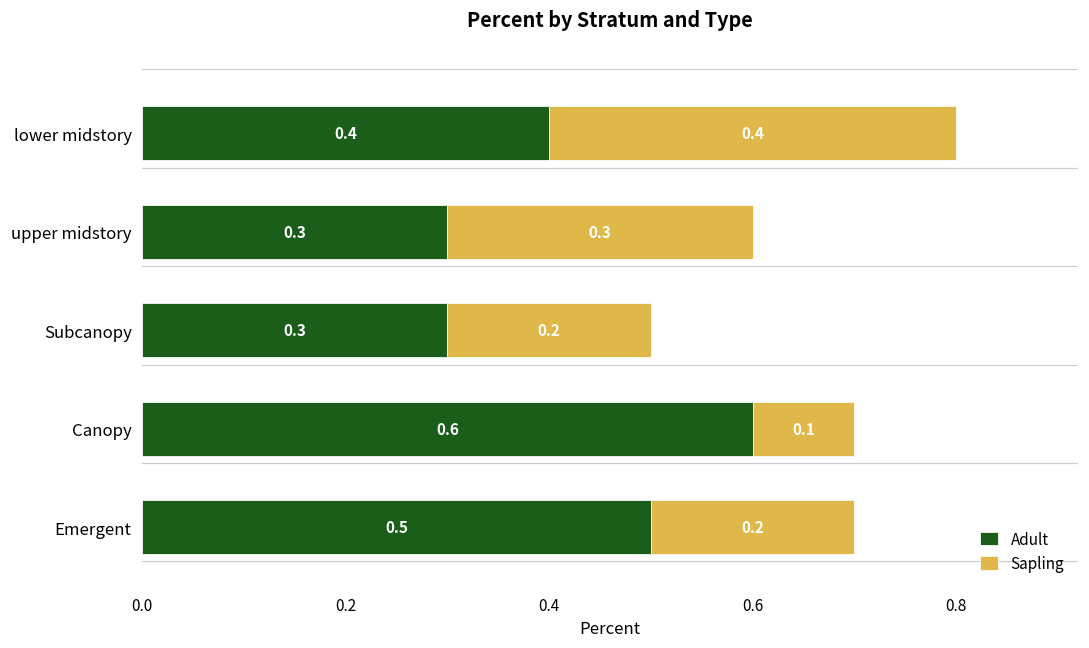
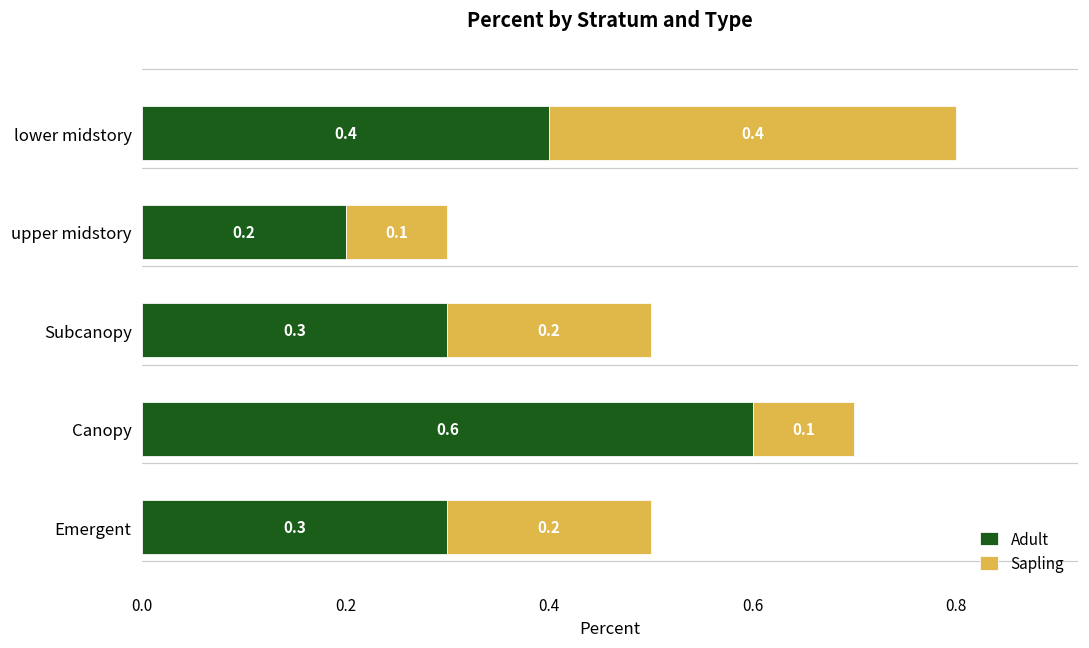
Adult, upper midstory: 0.3 -> 0.2
Sapling, upper midstory: 0.3 -> 0.1
Adult, Emergent: 0.5 -> 0.3
